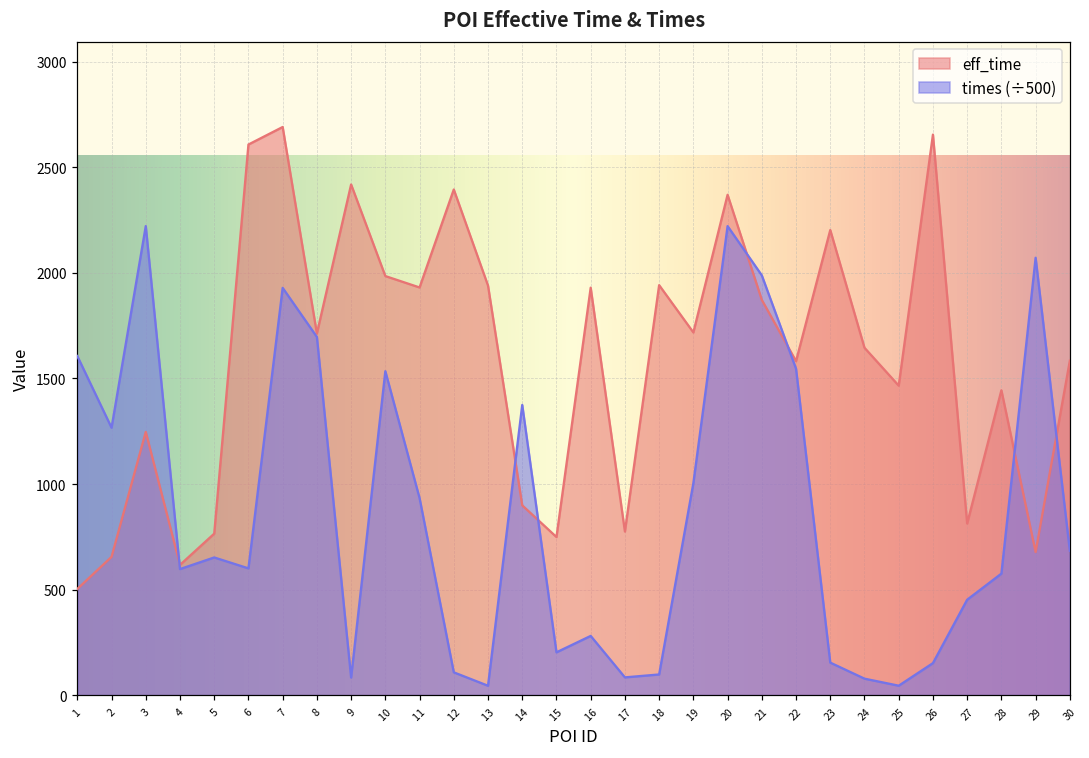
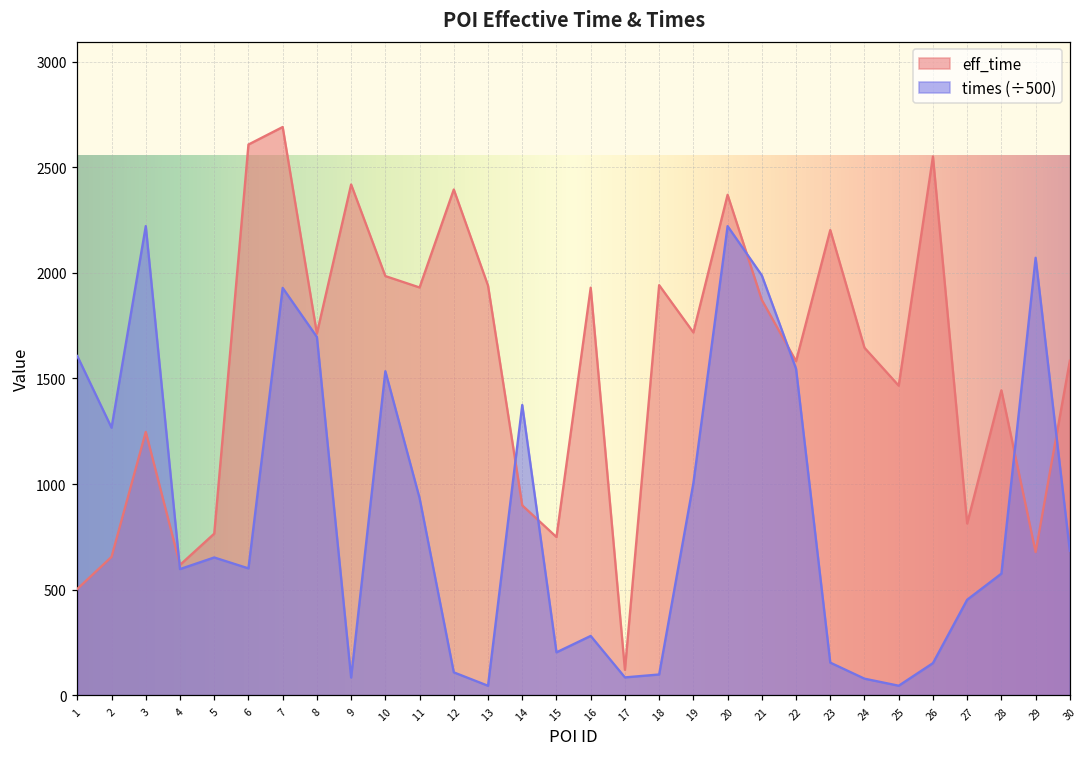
eff_time, 17: 780 -> 120
eff_time, 26: 2660 -> 2550
